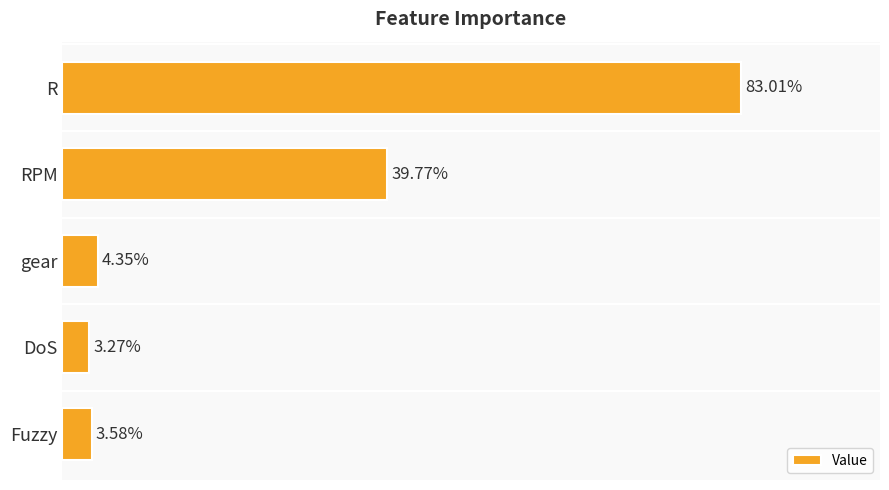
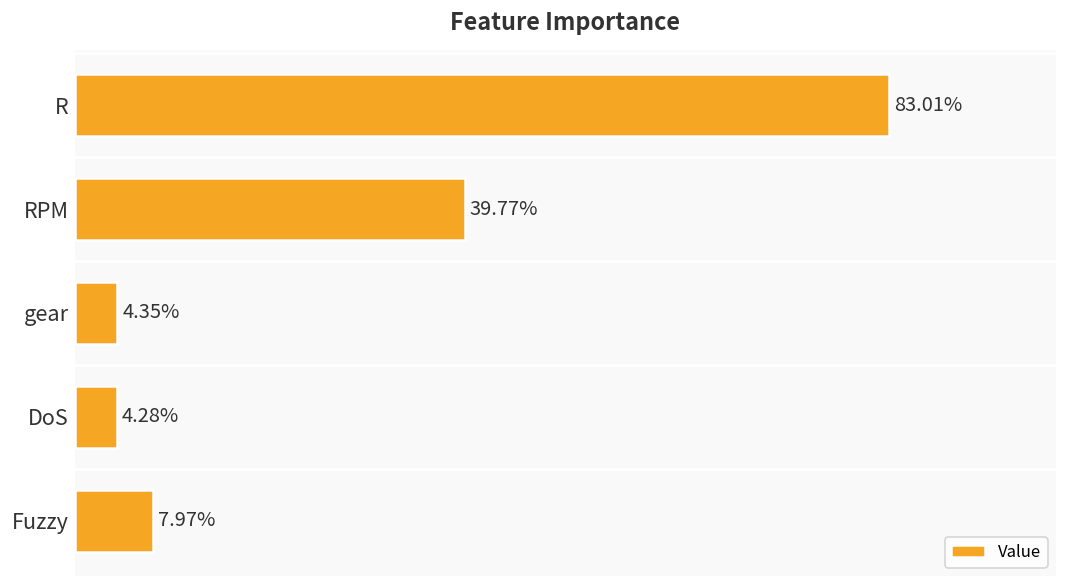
DoS: 3.27% -> 4.28%
Fuzzy: 3.58% -> 7.97%
